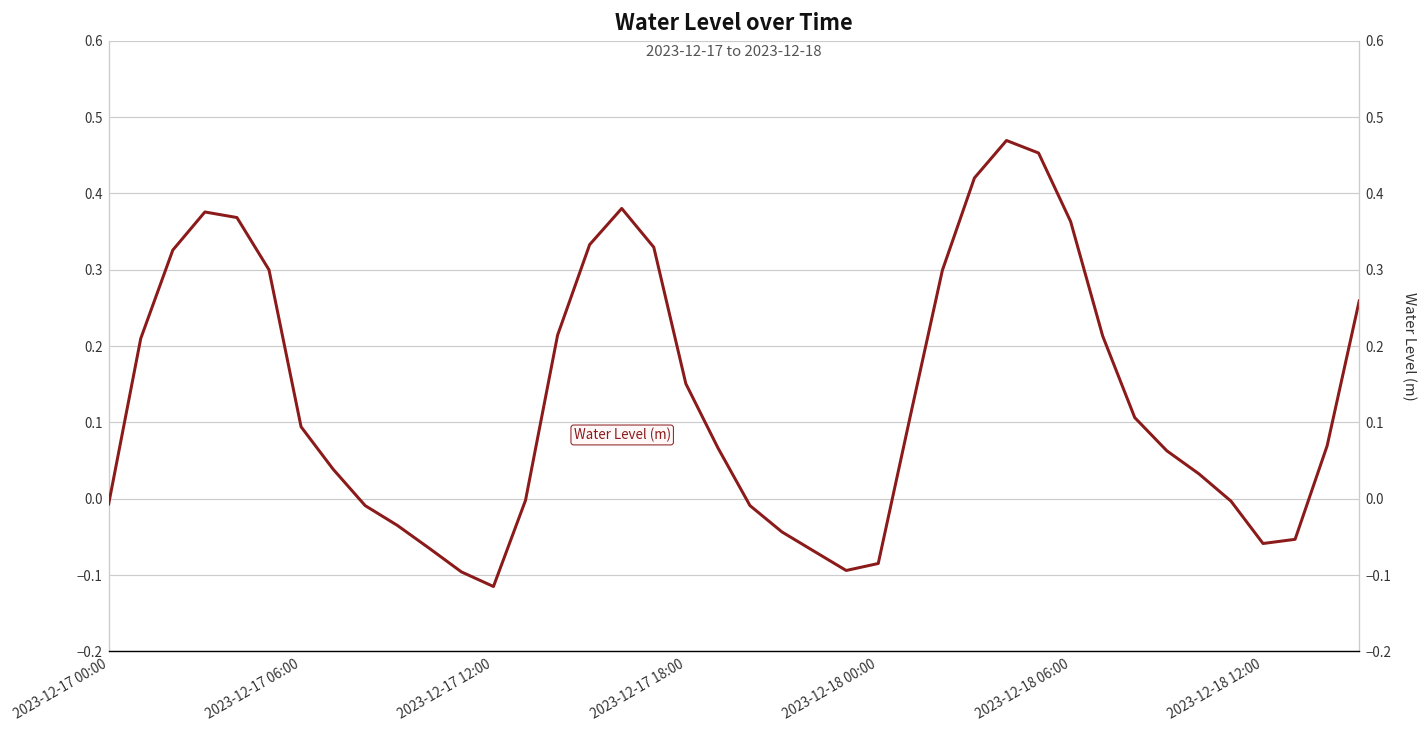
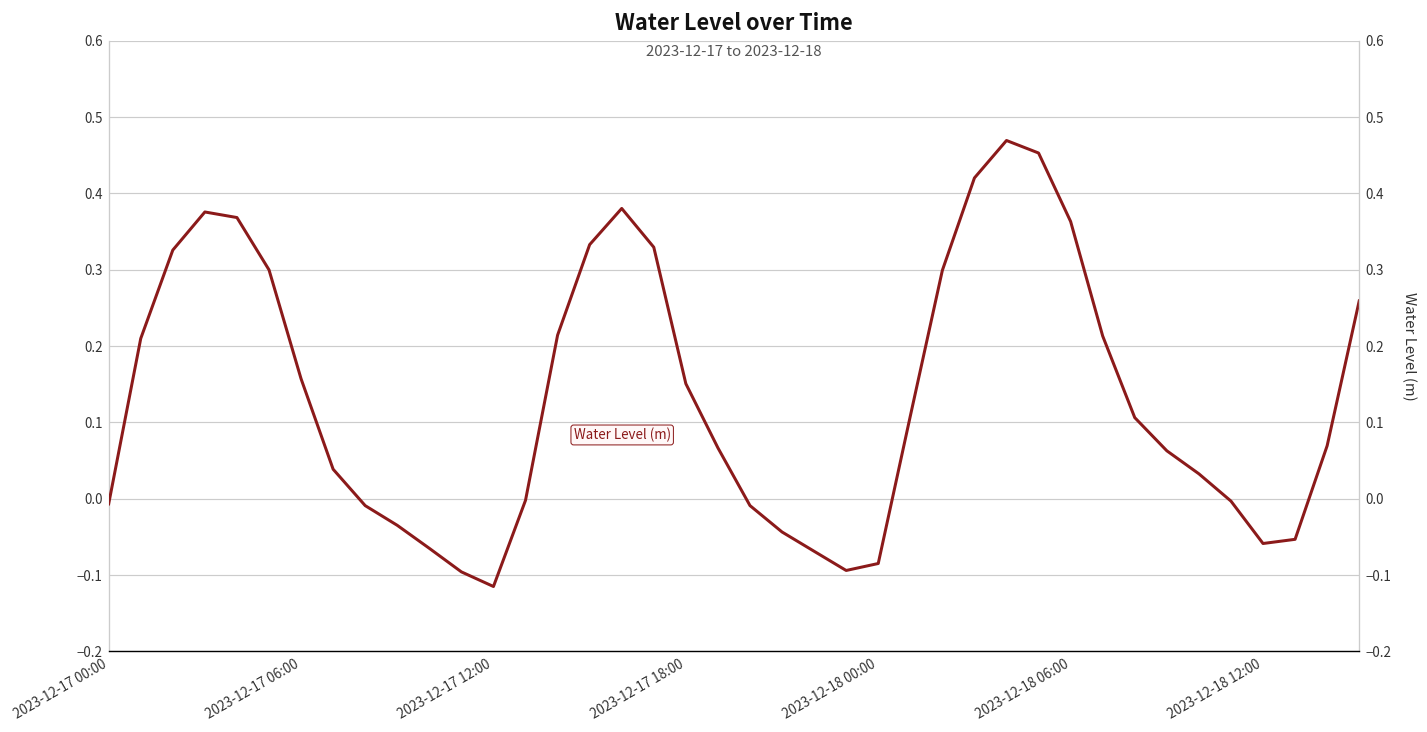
2023-12-17 06:00: 0.09 -> 0.16
